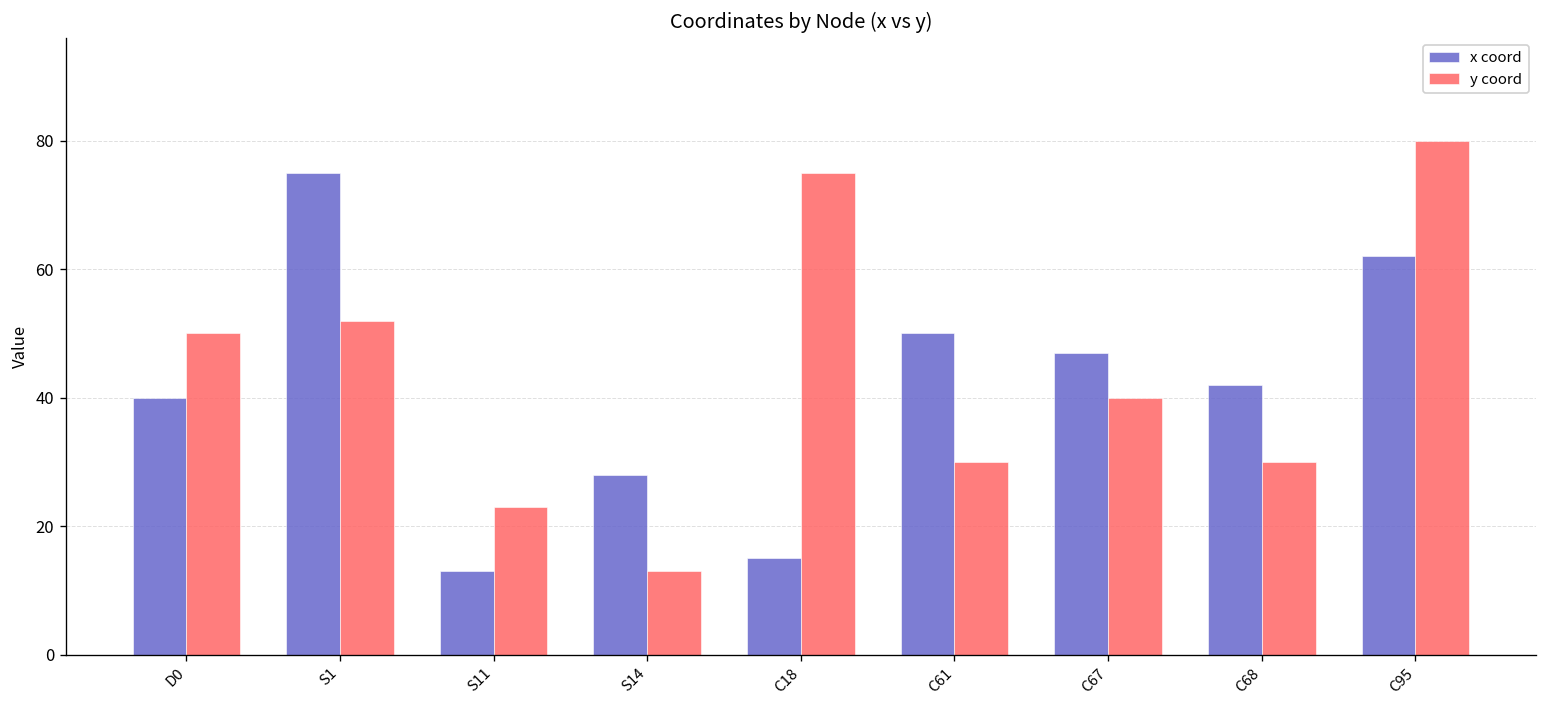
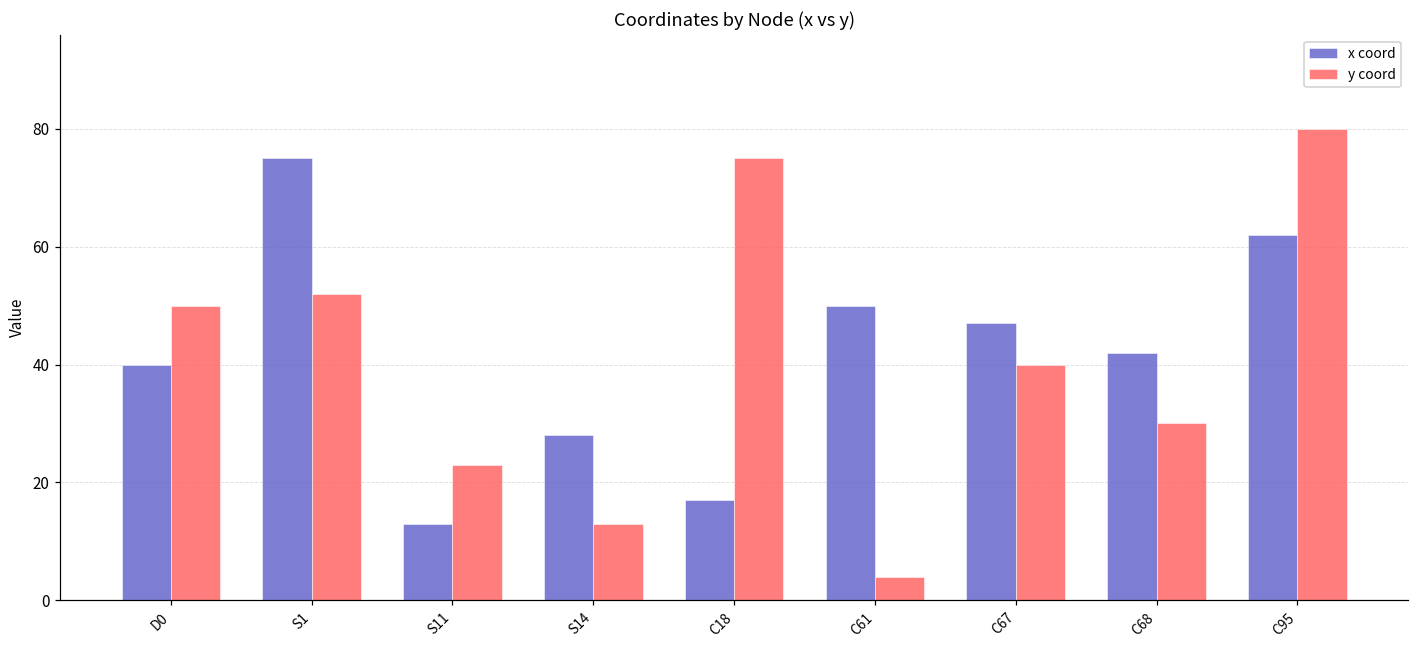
x coord, C18: 15 -> 17
y coord, C61: 30 -> 4
